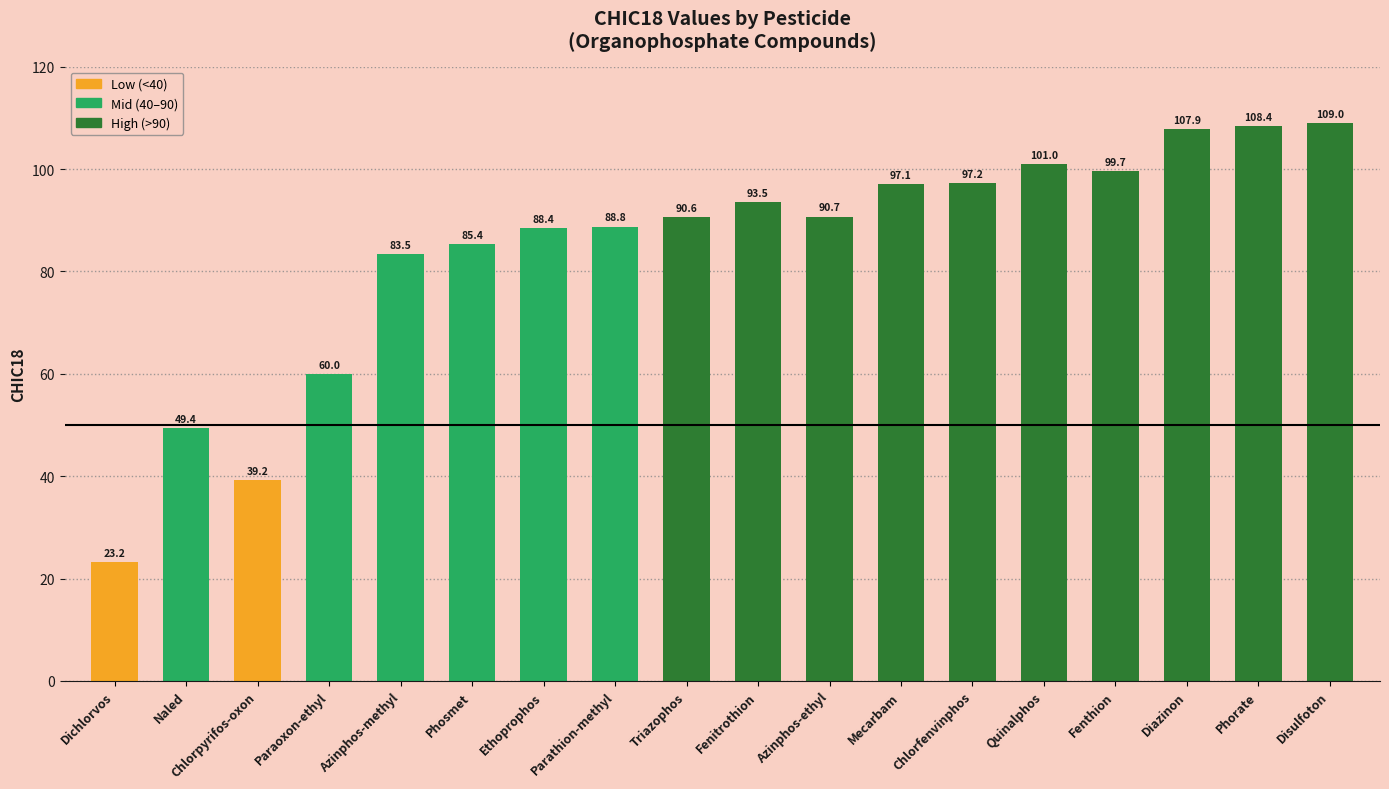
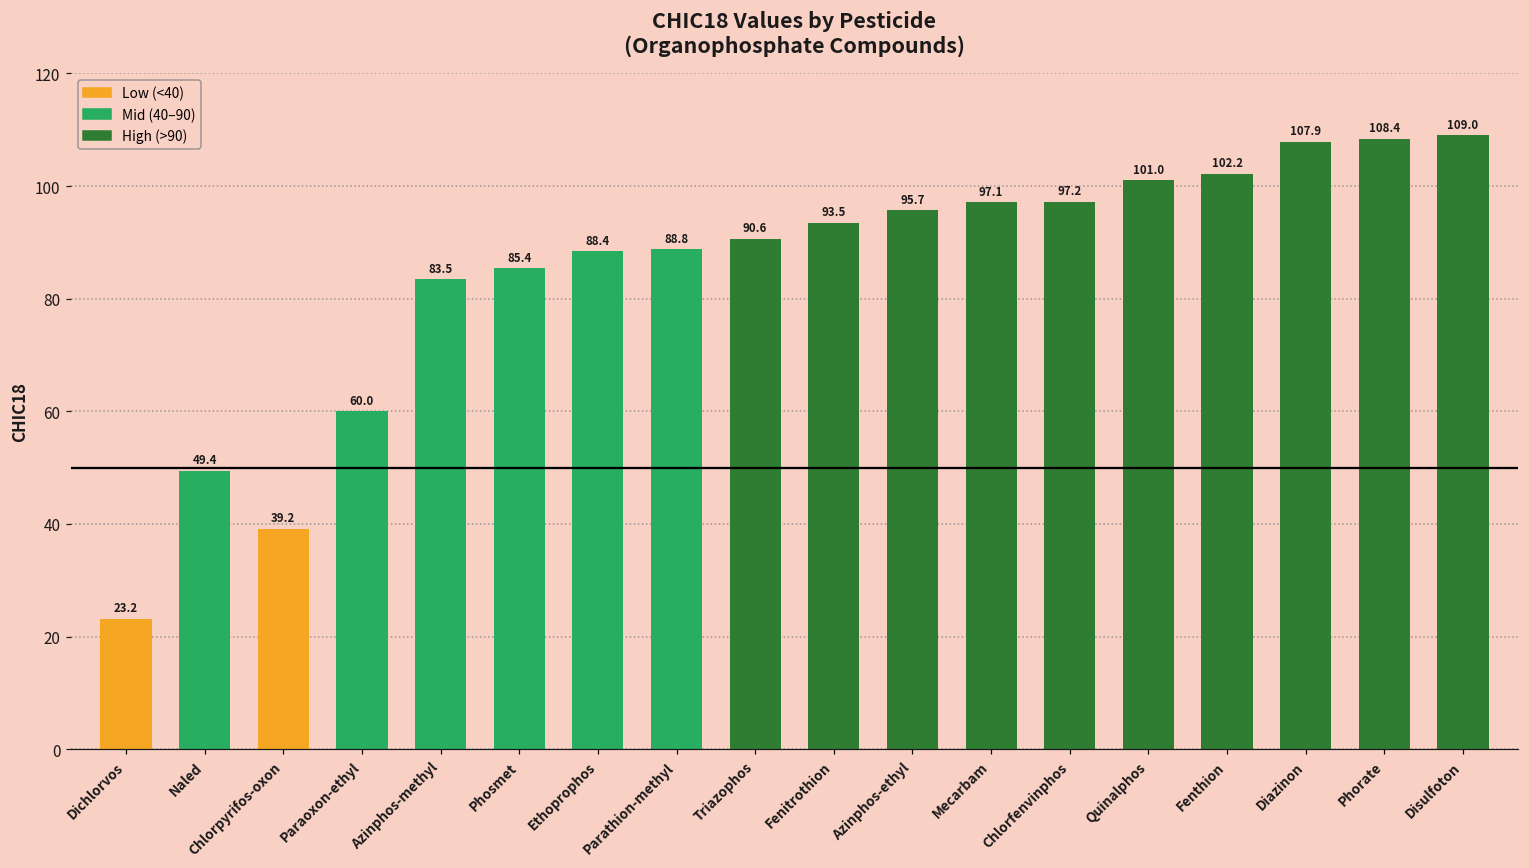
Azinphos-ethyl: 90.7 -> 95.7
Fenthion: 99.7 -> 102.2
